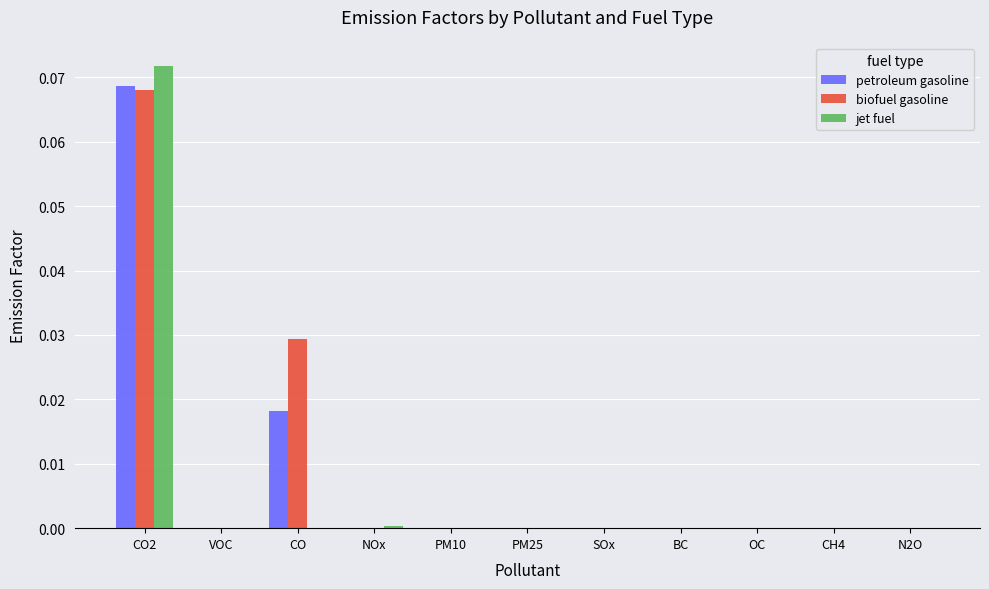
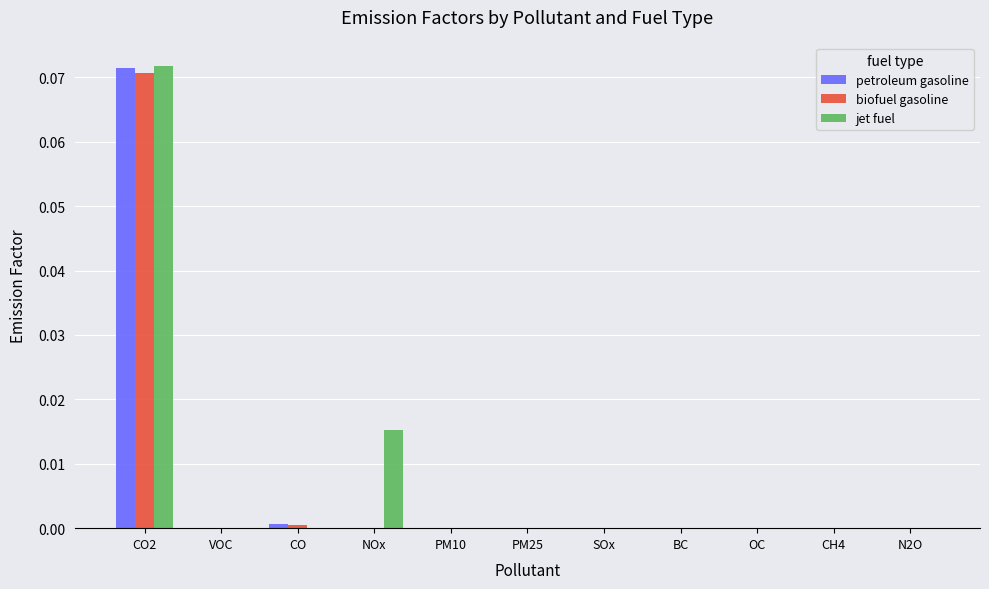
petroleum gasoline, CO2: 0.069 -> 0.071
biofuel gasoline, CO2: 0.068 -> 0.071
petroleum gasoline, CO: 0.018 -> 0.001
biofuel gasoline, CO: 0.029 -> 0.001
jet fuel, NOx: 0.000 -> 0.015
